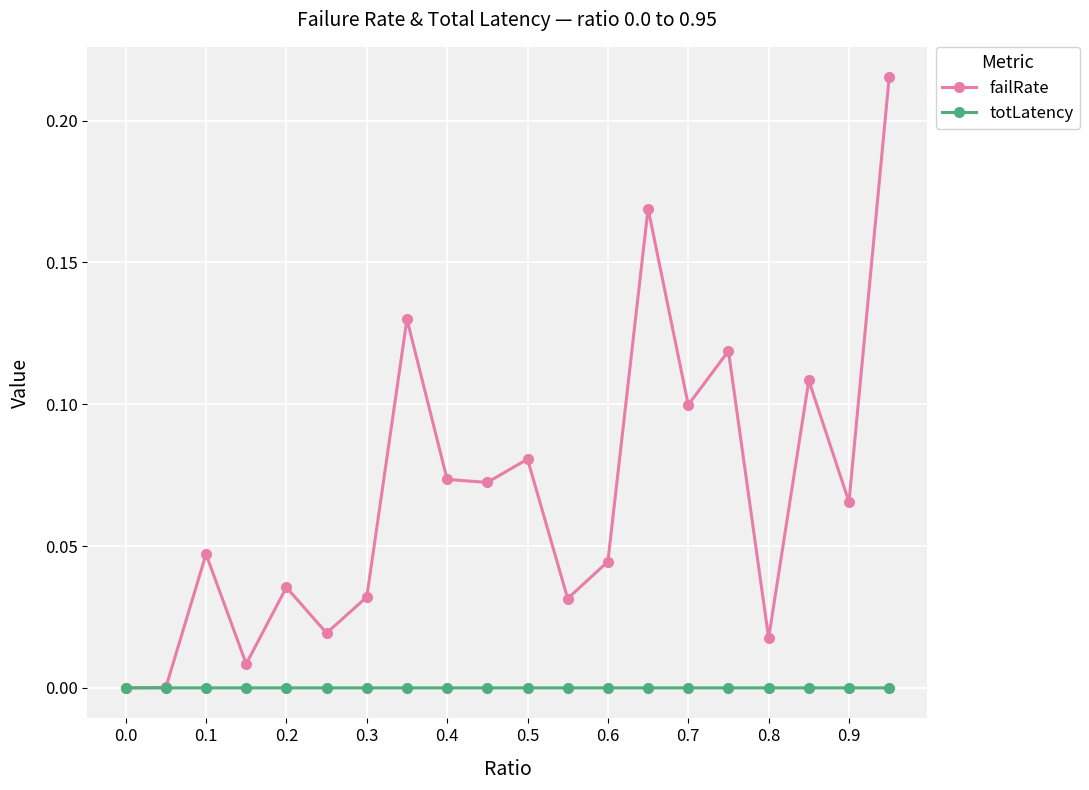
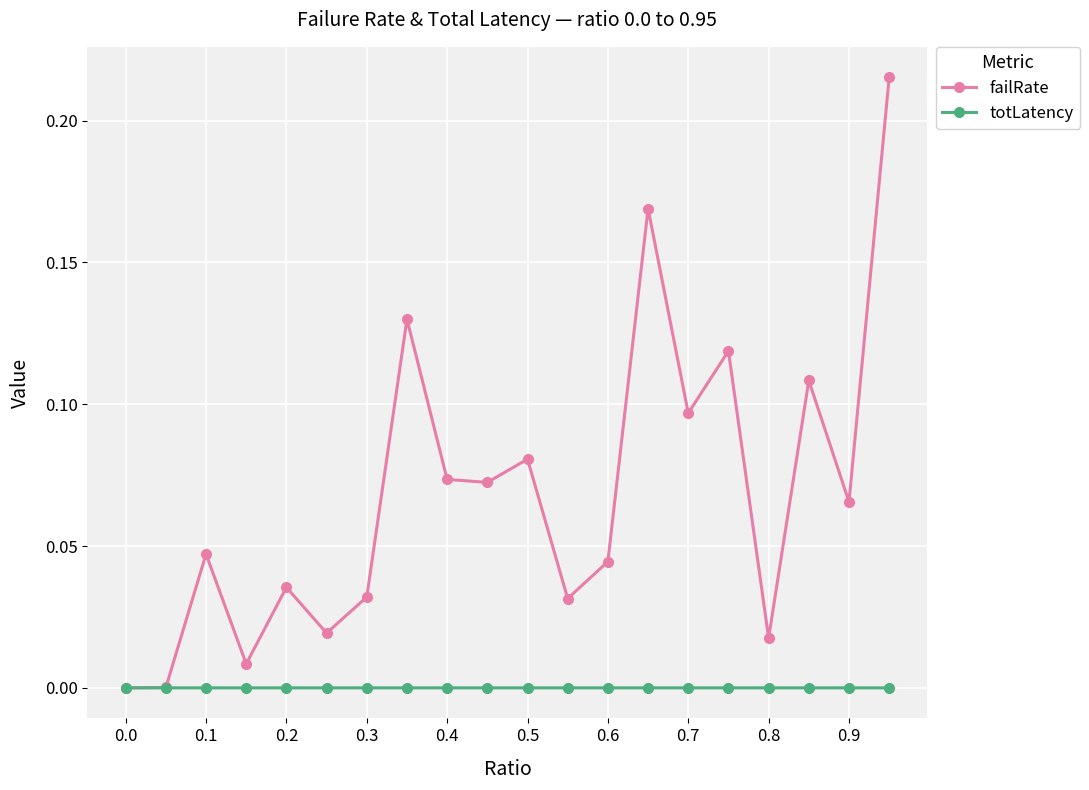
failRate, 0.7: 0.100 -> 0.097
